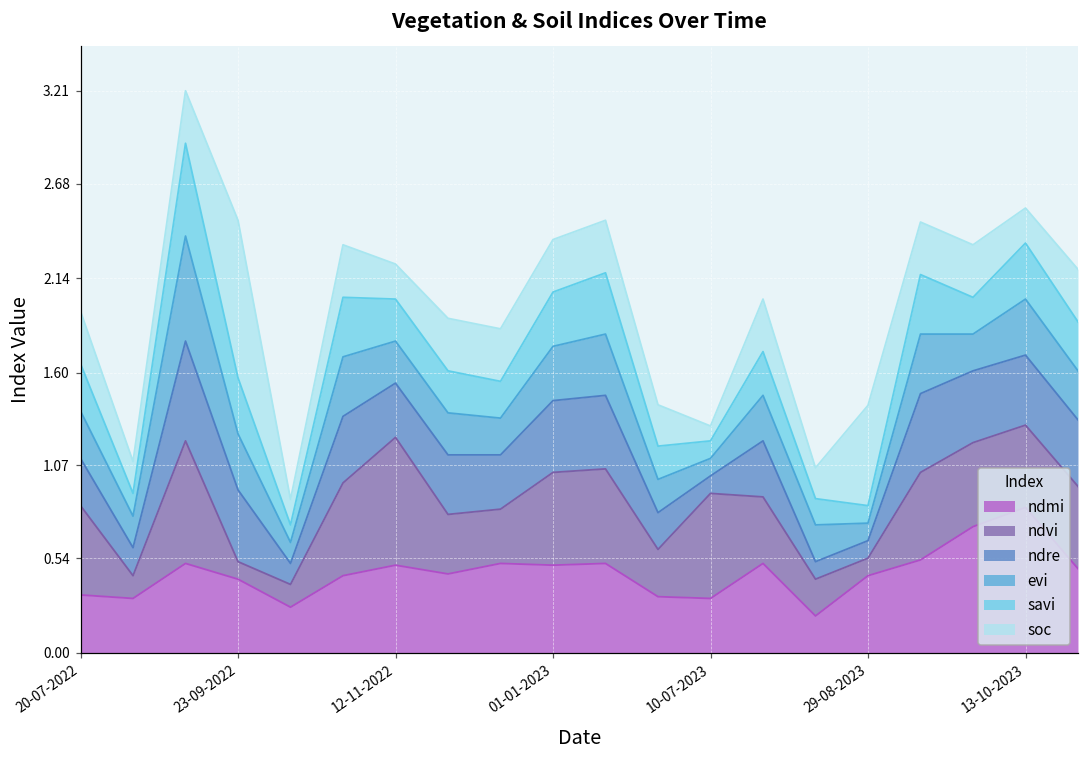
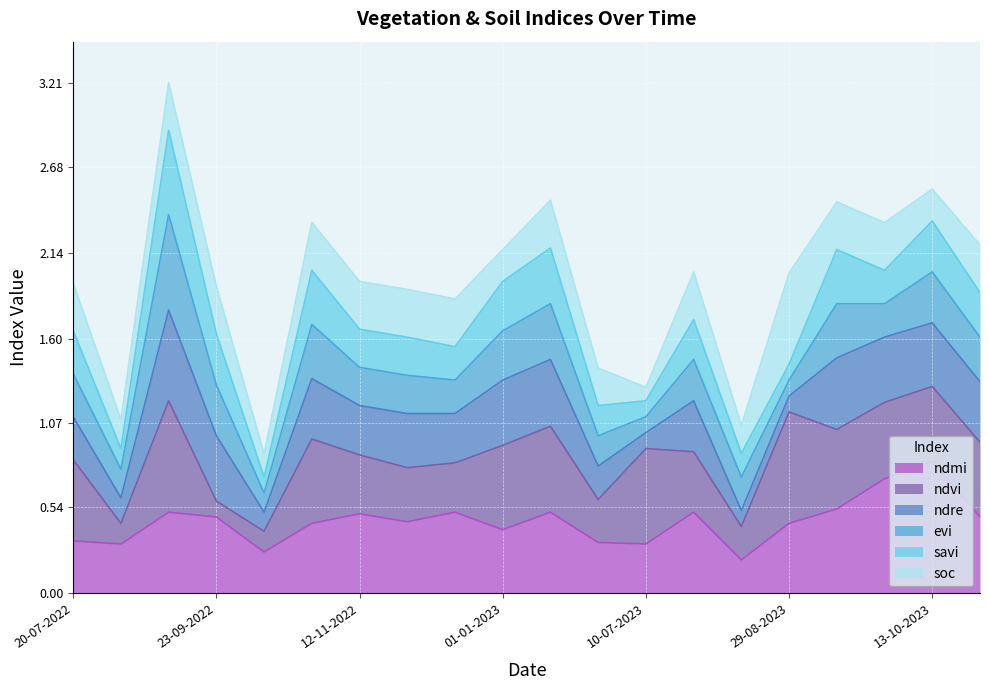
ndmi, 23-09-2022: 0.42 -> 0.48
soc, 23-09-2022: 0.9 -> 0.3
ndvi, 12-11-2022: 0.73 -> 0.37
soc, 12-11-2022: 0.2 -> 0.3
ndmi, 01-01-2023: 0.5 -> 0.4
soc, 01-01-2023: 0.3 -> 0.2
ndvi, 29-08-2023: 0.1 -> 0.7
